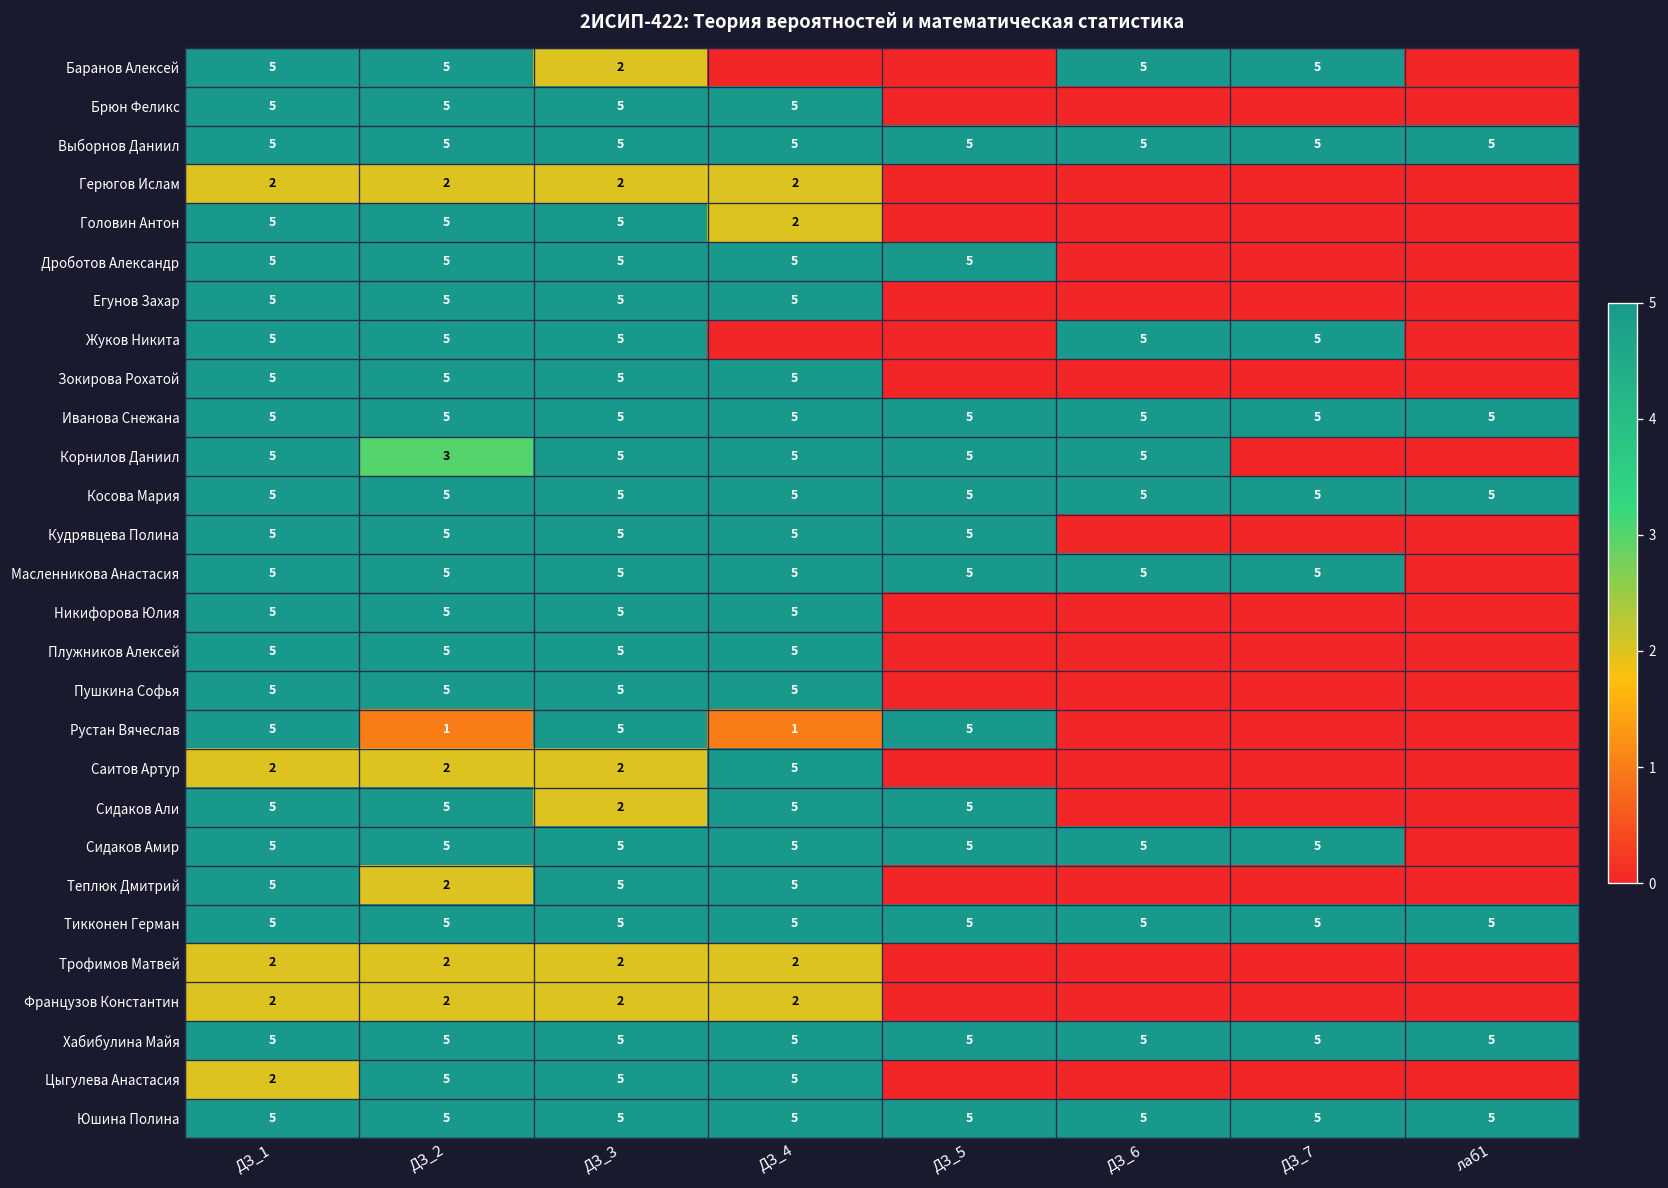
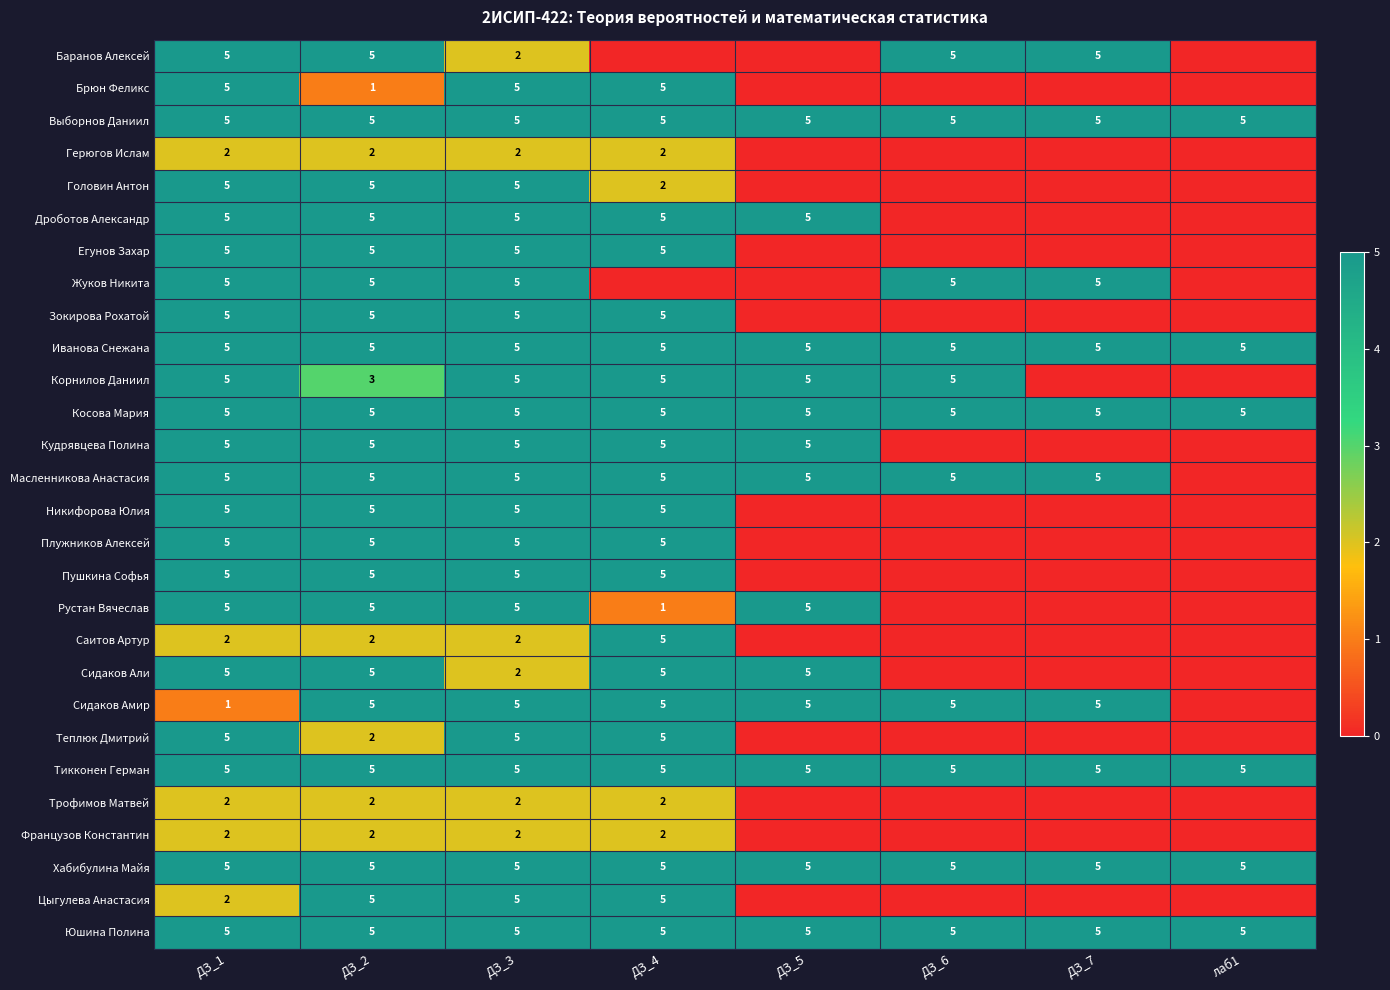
Брюн Феликс, ДЗ_2: 5 -> 1
Рустан Вячеслав, ДЗ_2: 1 -> 5
Сидаков Амир, ДЗ_1: 5 -> 1
